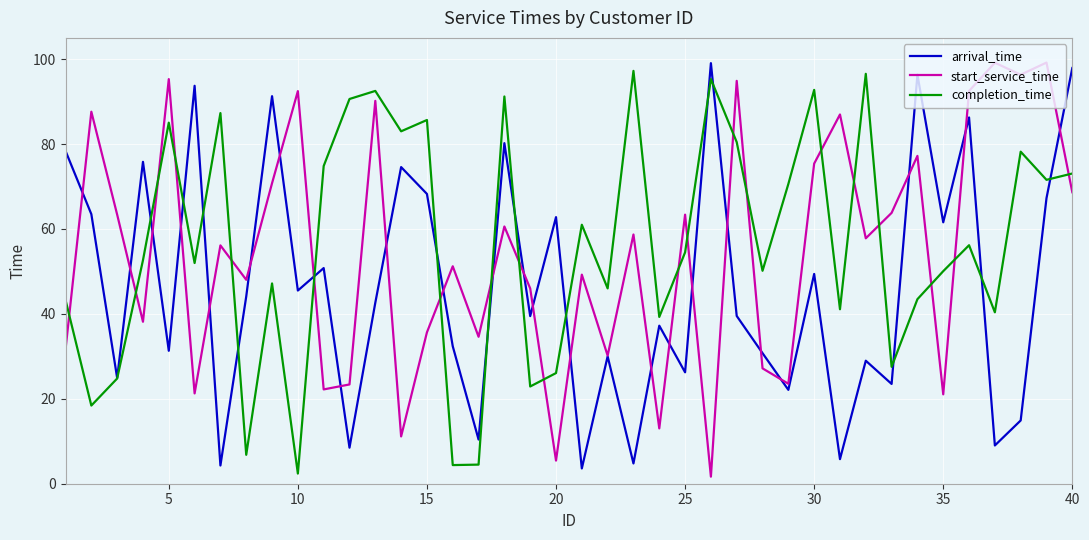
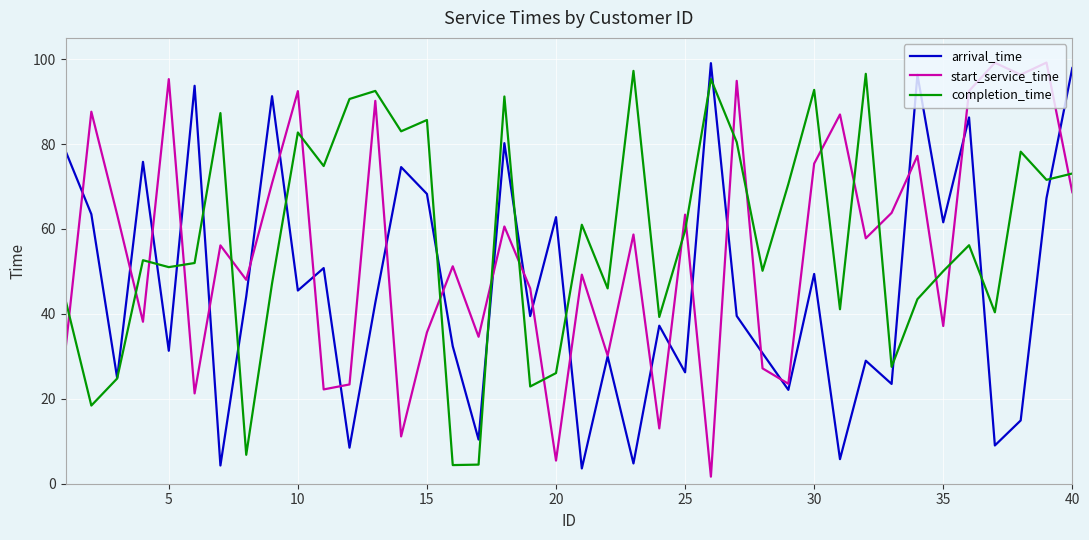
completion_time, 5: 85 -> 51
completion_time, 10: 2 -> 83
completion_time, 25: 54 -> 60
start_service_time, 35: 21 -> 37
